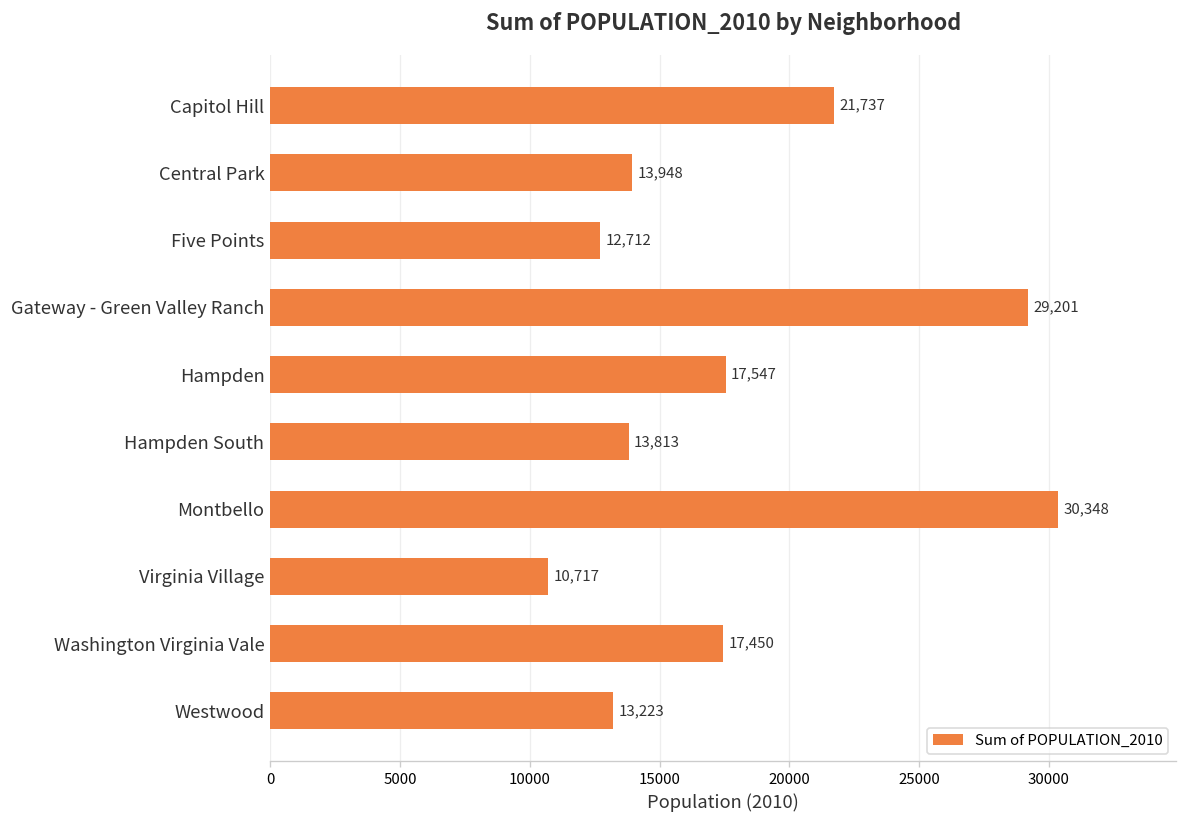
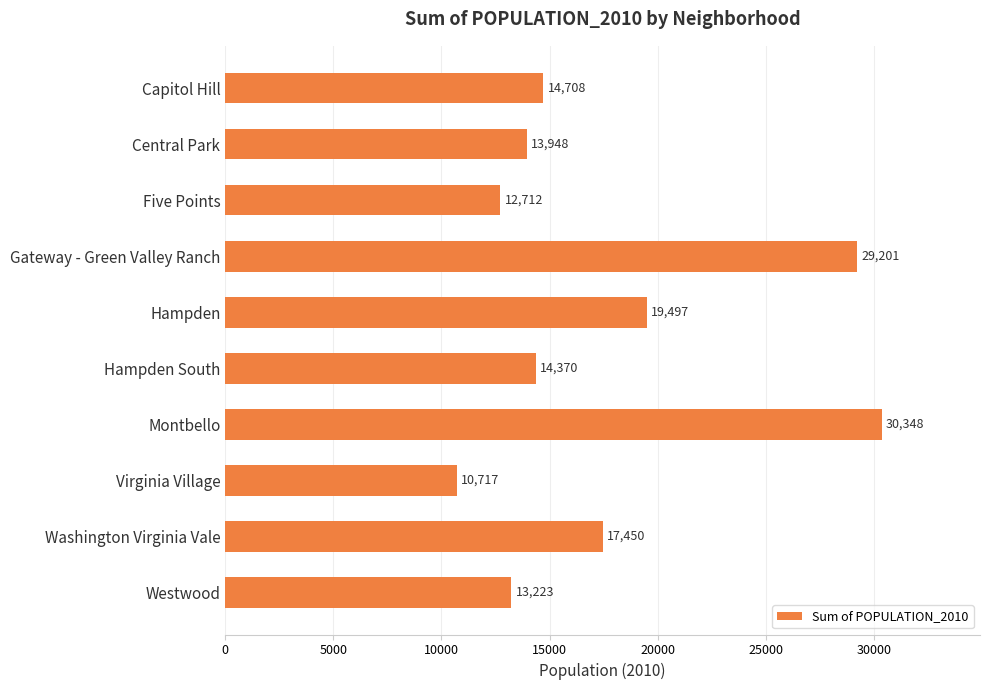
Capitol Hill: 21,737 -> 14,708
Hampden: 17,547 -> 19,497
Hampden South: 13,813 -> 14,370
